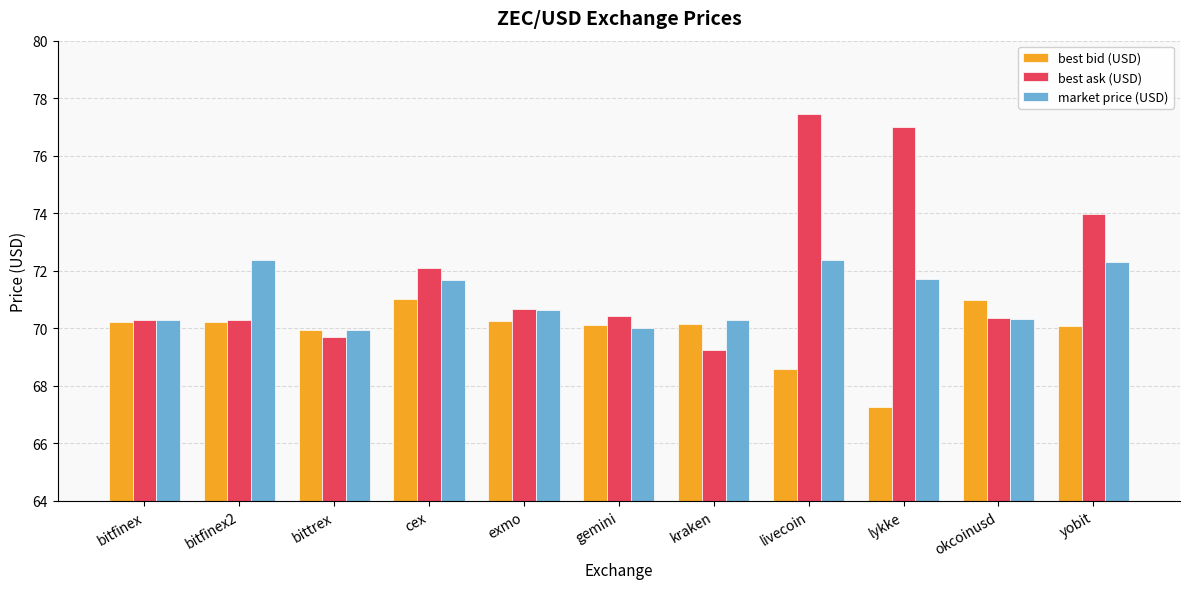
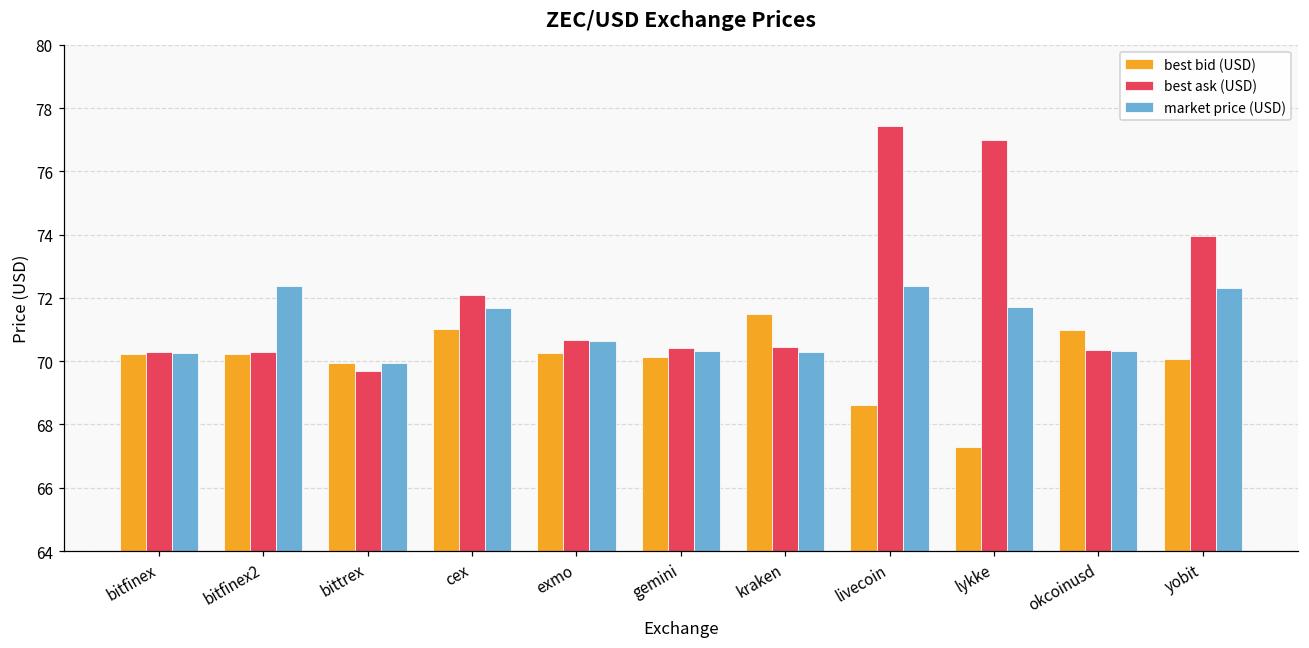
market price (USD), gemini: 70.0 -> 70.3
best bid (USD), kraken: 70.1 -> 71.5
best ask (USD), kraken: 69.2 -> 70.5
